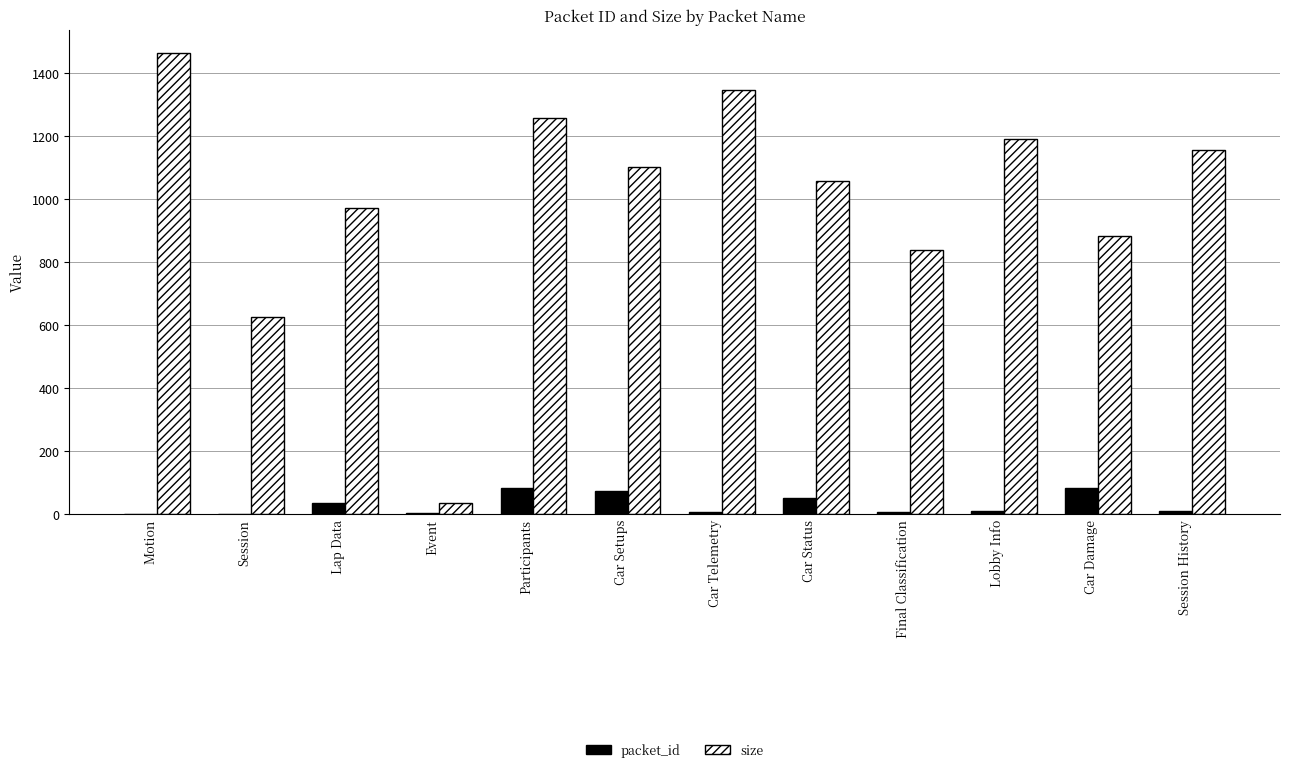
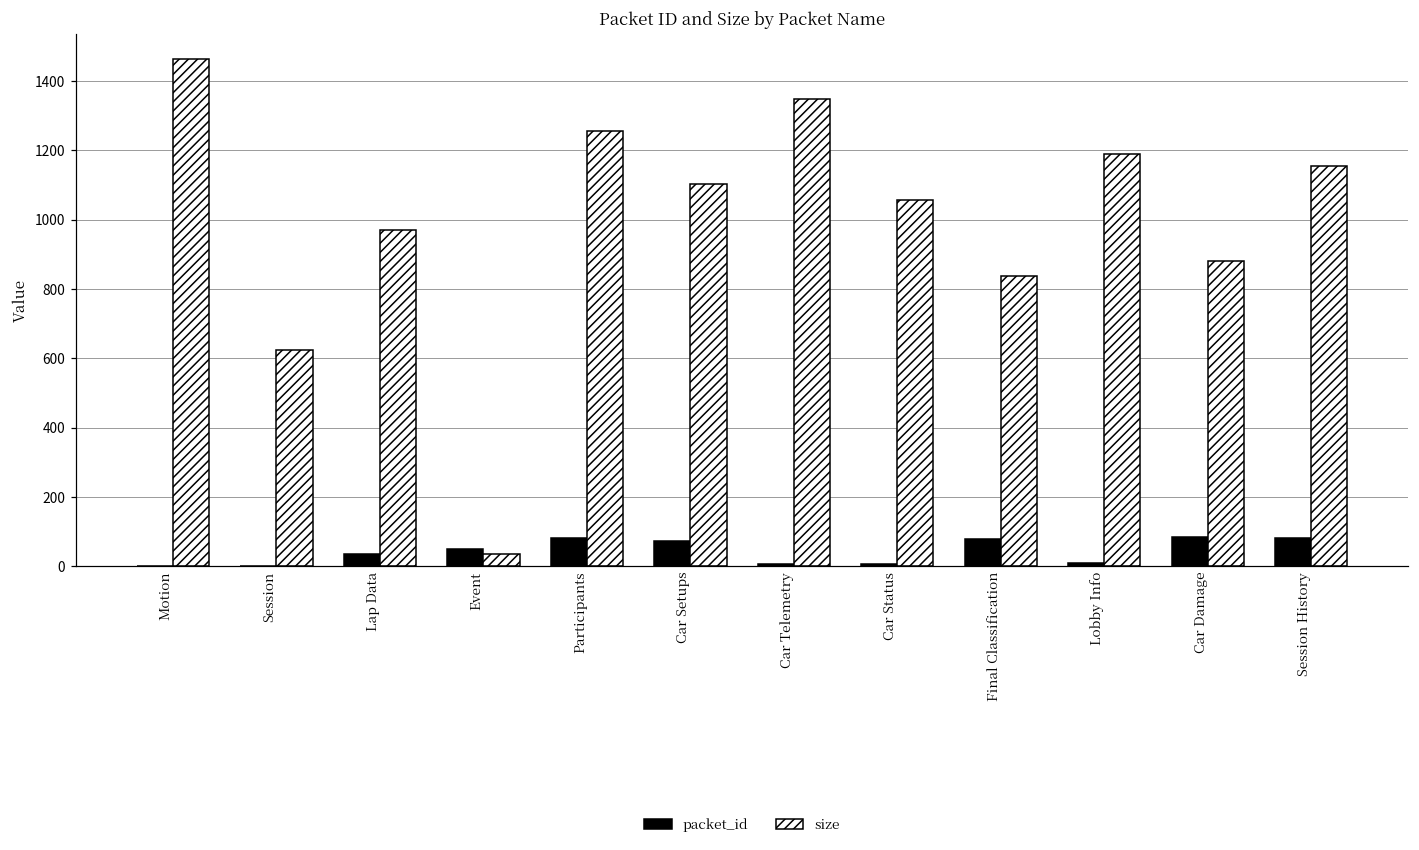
packet_id, Event: 0 -> 50
packet_id, Car Status: 50 -> 10
packet_id, Final Classification: 10 -> 80
packet_id, Session History: 10 -> 80
